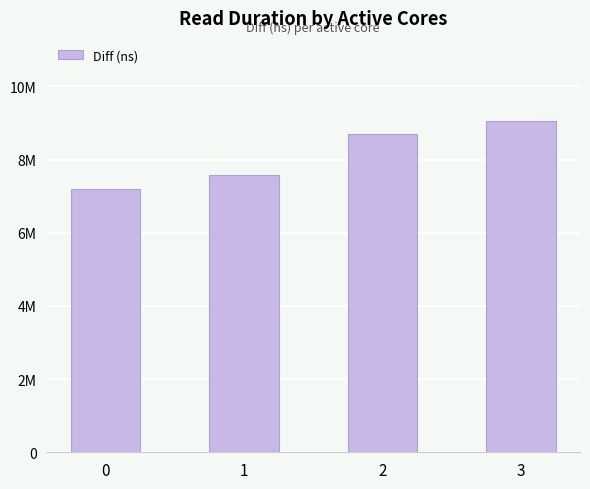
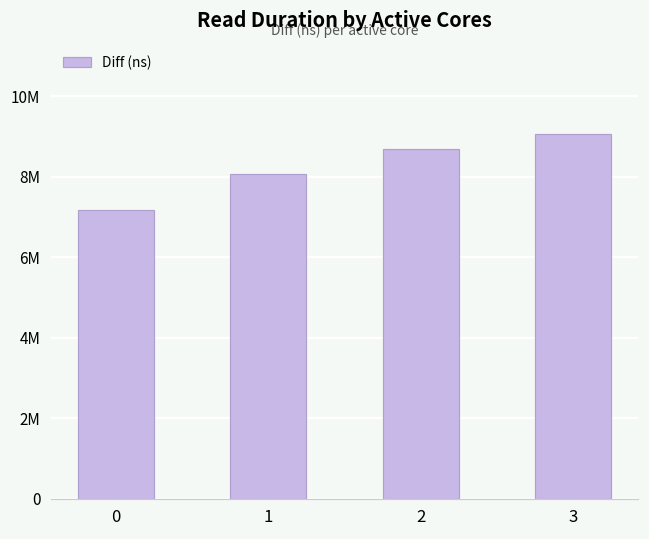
1: 7600000 -> 8100000
